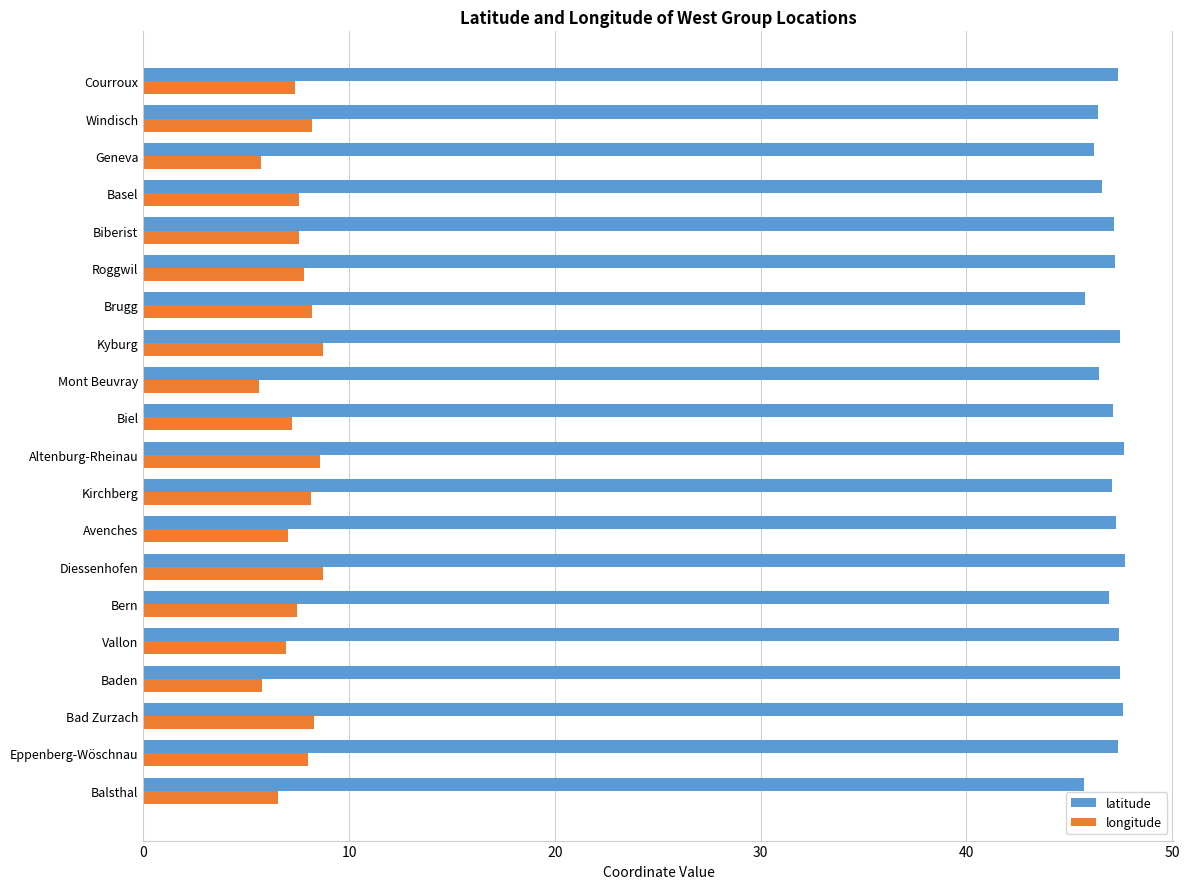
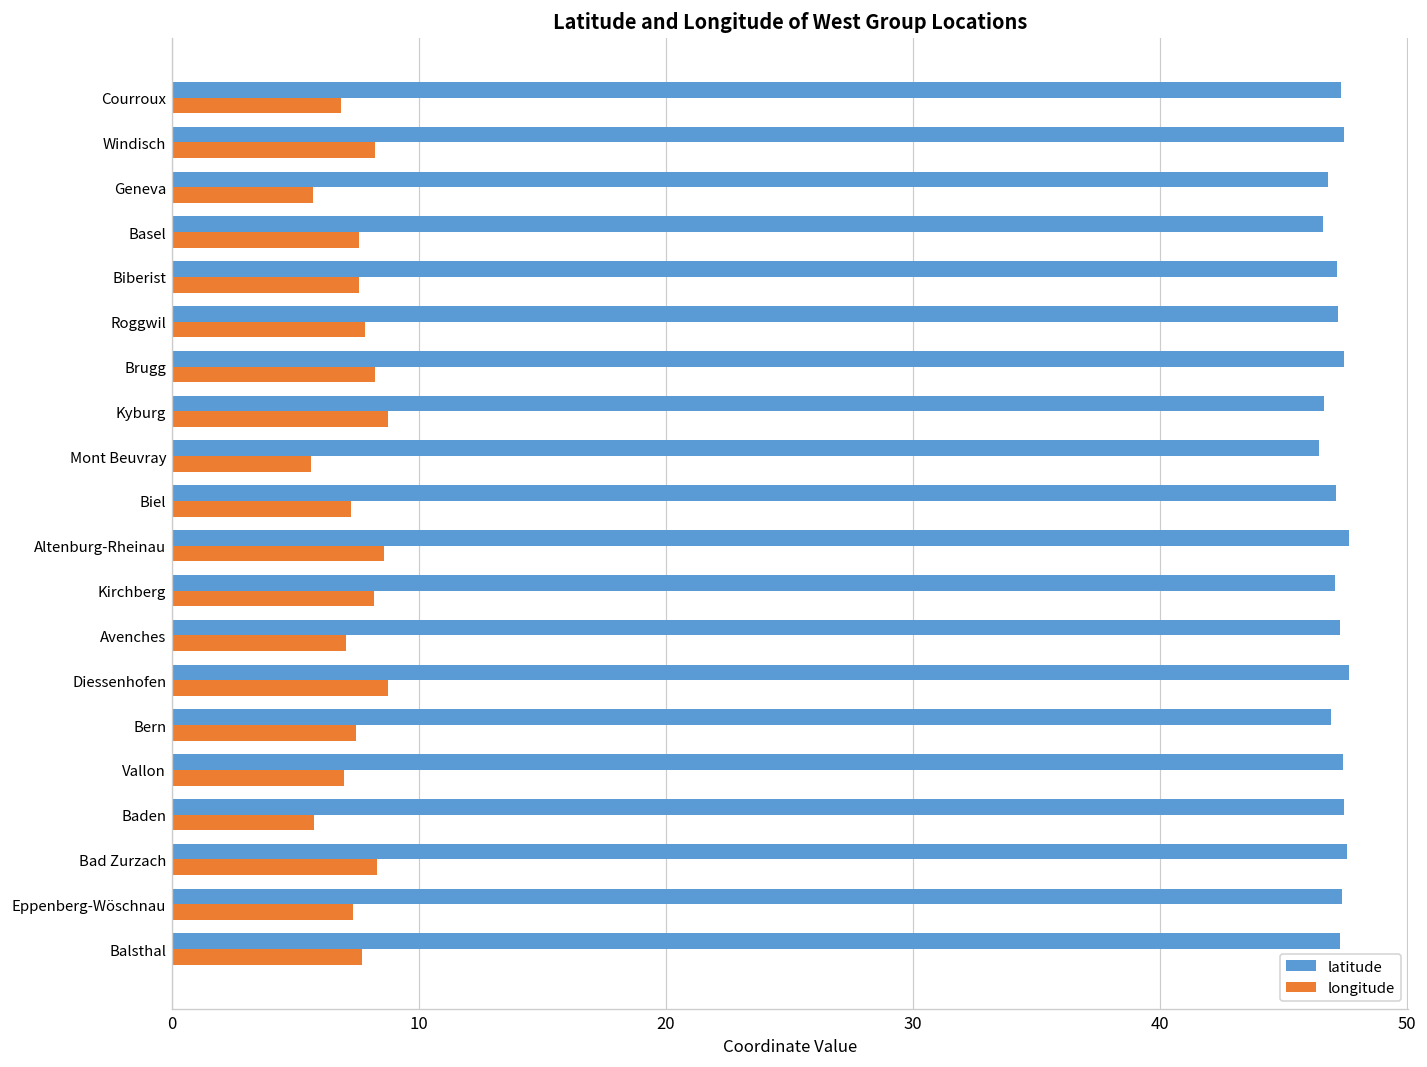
longitude, Courroux: 7.4 -> 6.8
latitude, Windisch: 46.4 -> 47.5
latitude, Geneva: 46.2 -> 46.8
latitude, Brugg: 45.8 -> 47.5
latitude, Kyburg: 47.5 -> 46.7
longitude, Eppenberg-Wöschnau: 8.0 -> 7.3
latitude, Balsthal: 45.7 -> 47.3
longitude, Balsthal: 6.6 -> 7.7
